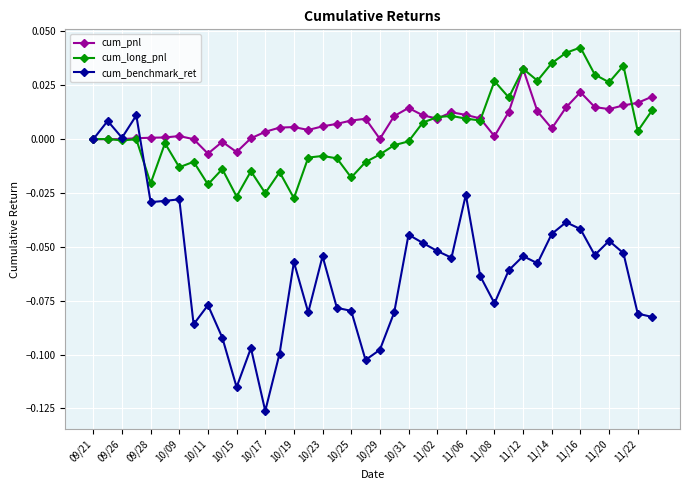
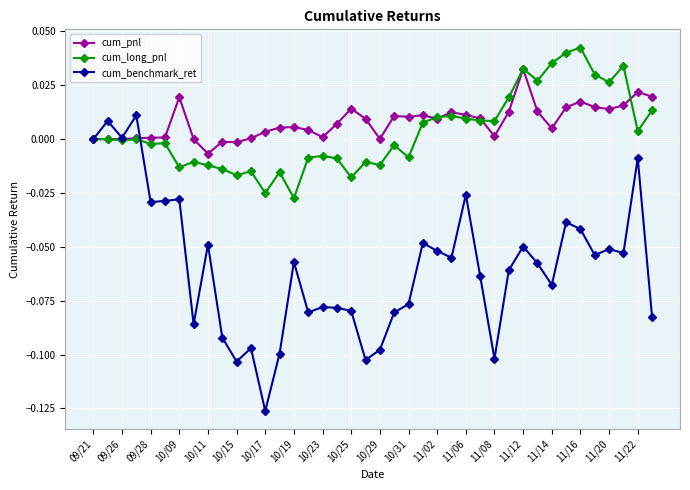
cum_long_pnl, 09/28: -0.021 -> -0.002
cum_pnl, 10/09: 0.001 -> 0.019
cum_long_pnl, 10/11: -0.021 -> -0.012
cum_benchmark_ret, 10/11: -0.077 -> -0.049
cum_pnl, 10/15: -0.006 -> -0.001
cum_long_pnl, 10/15: -0.027 -> -0.017
cum_benchmark_ret, 10/15: -0.115 -> -0.103
cum_pnl, 10/23: 0.006 -> 0.001
cum_benchmark_ret, 10/23: -0.054 -> -0.078
cum_pnl, 10/25: 0.009 -> 0.014
cum_long_pnl, 10/29: -0.007 -> -0.012
cum_pnl, 10/31: 0.014 -> 0.010
cum_long_pnl, 10/31: -0.001 -> -0.008
cum_benchmark_ret, 10/31: -0.044 -> -0.077
cum_long_pnl, 11/08: 0.027 -> 0.008
cum_benchmark_ret, 11/08: -0.076 -> -0.102
cum_benchmark_ret, 11/12: -0.054 -> -0.050
cum_benchmark_ret, 11/14: -0.044 -> -0.068
cum_pnl, 11/16: 0.022 -> 0.017
cum_benchmark_ret, 11/20: -0.047 -> -0.051
cum_pnl, 11/22: 0.017 -> 0.022
cum_benchmark_ret, 11/22: -0.081 -> -0.009
